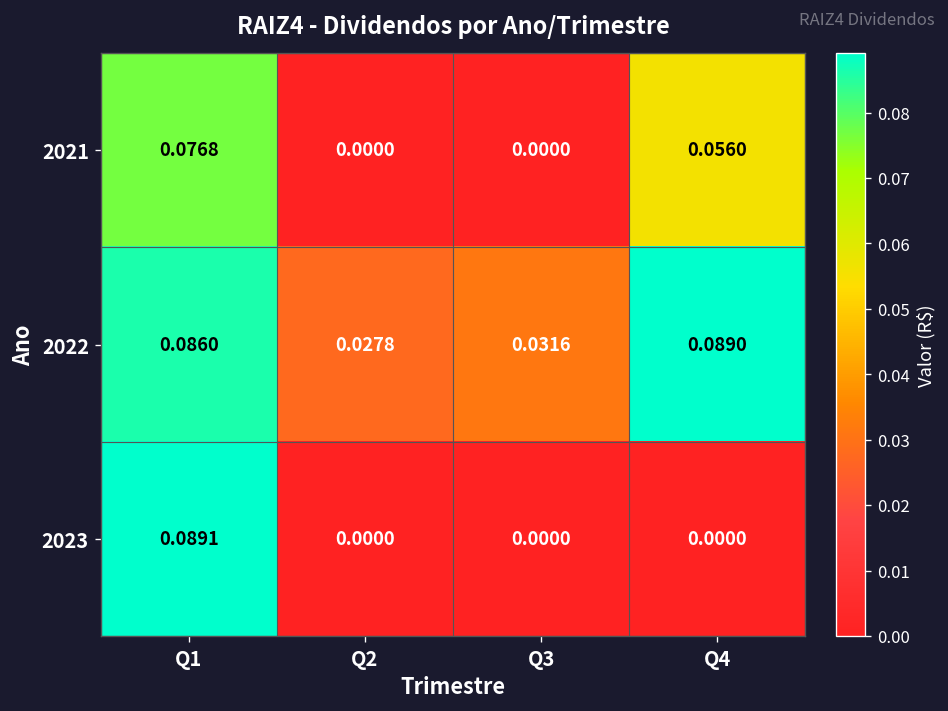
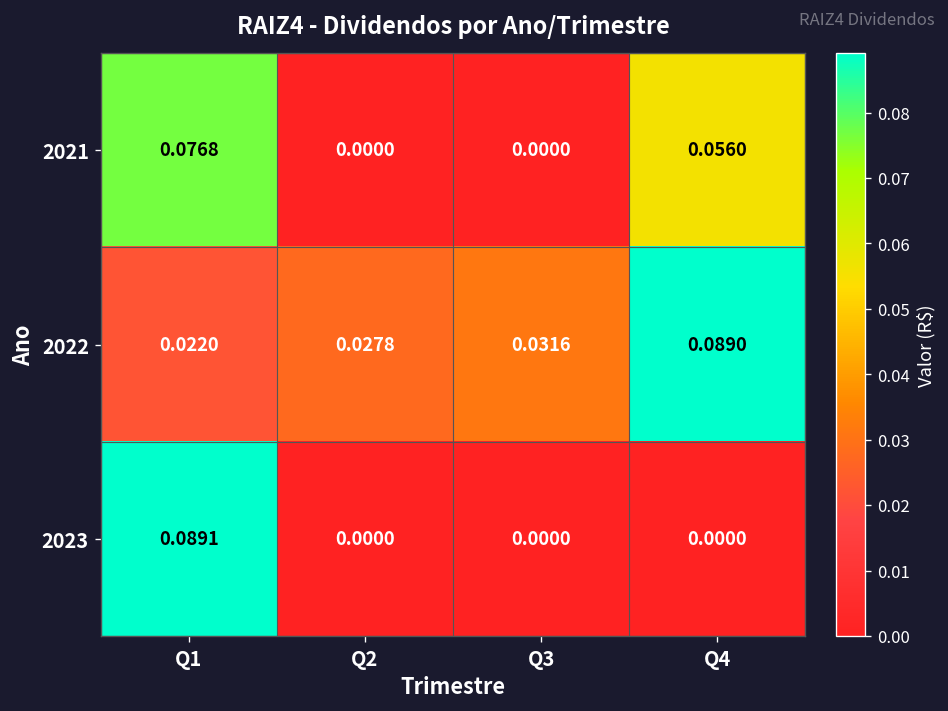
2022, Q1: 0.0860 -> 0.0220
